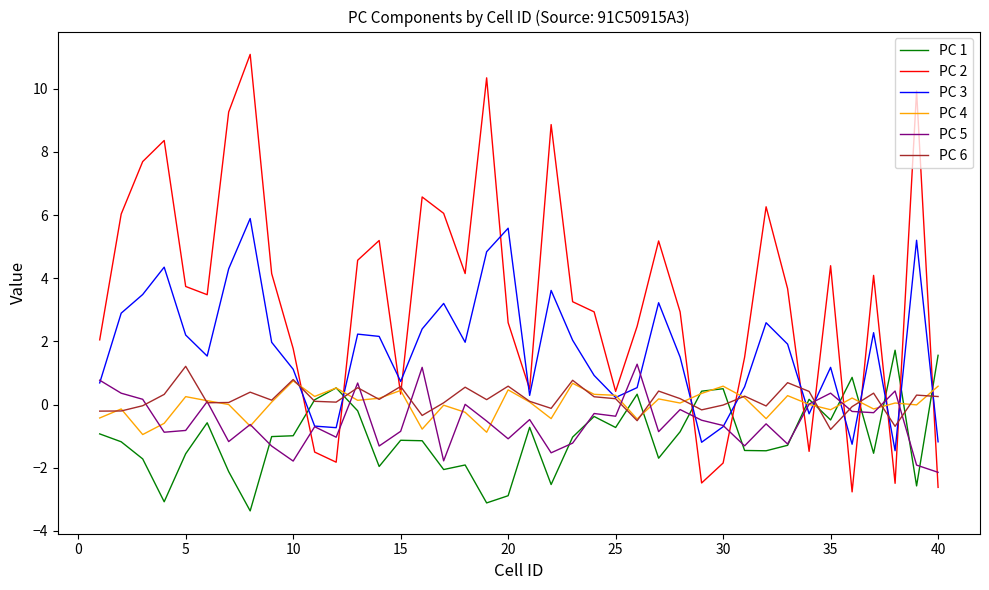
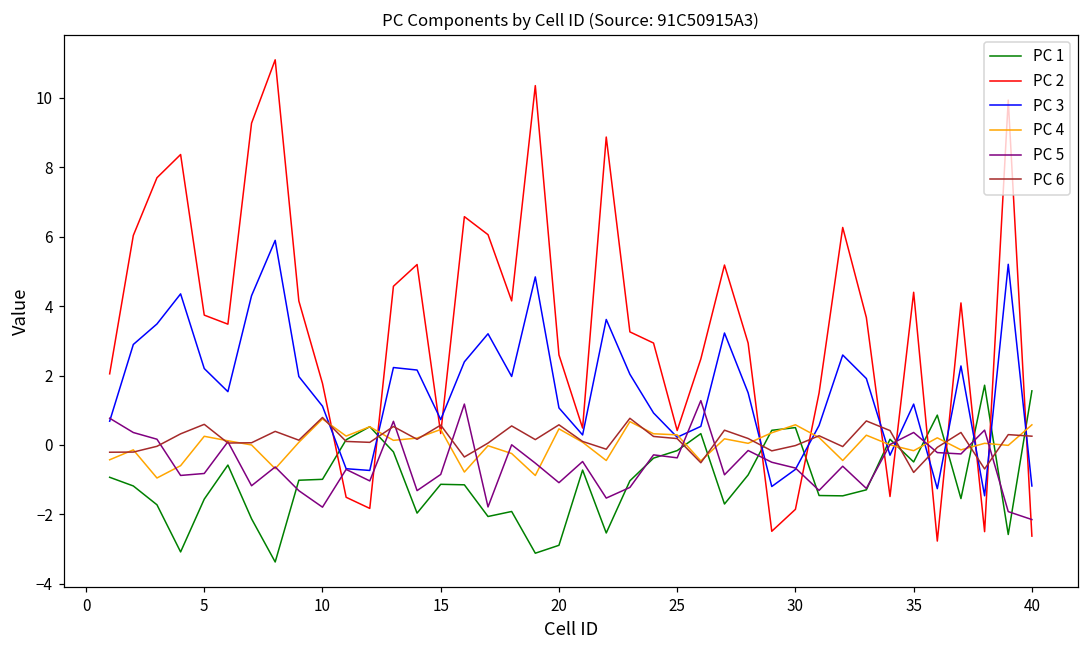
PC 6, 5: 1.2 -> 0.6
PC 3, 20: 5.6 -> 1.1
PC 1, 25: -0.7 -> -0.2
